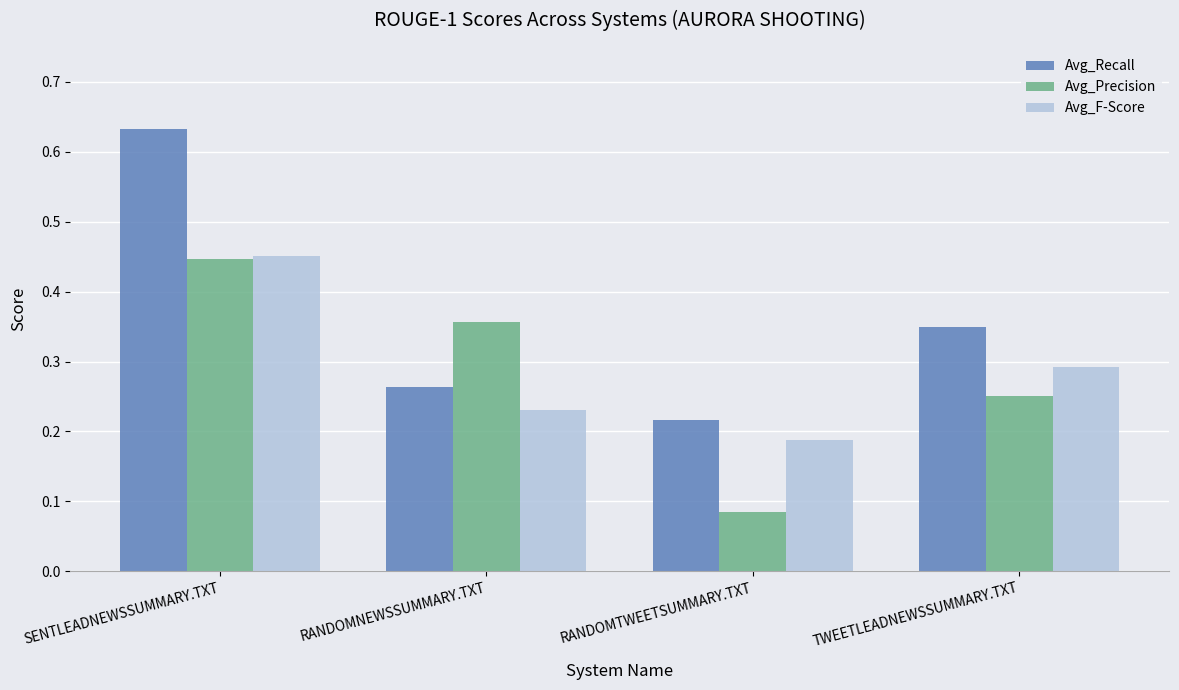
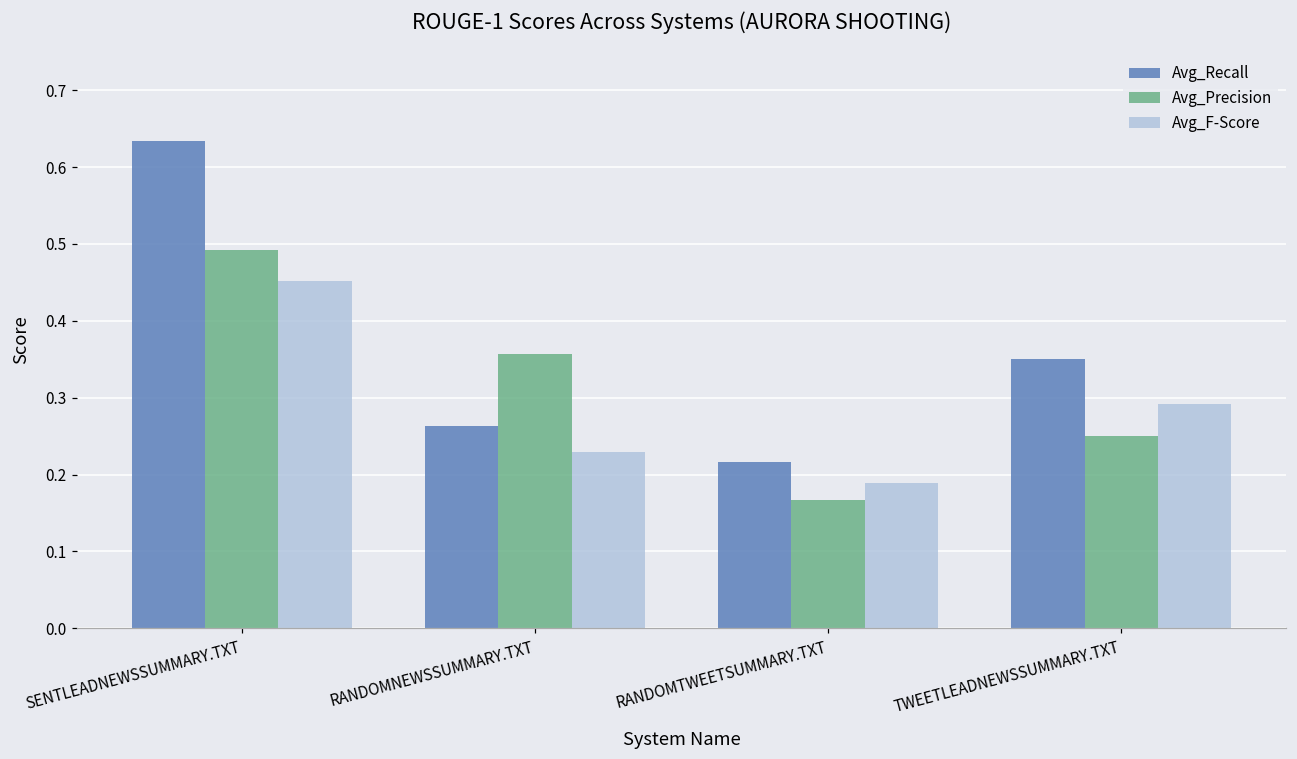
Avg_Precision, SENTLEADNEWSSUMMARY.TXT: 0.45 -> 0.49
Avg_Precision, RANDOMTWEETSUMMARY.TXT: 0.09 -> 0.17
